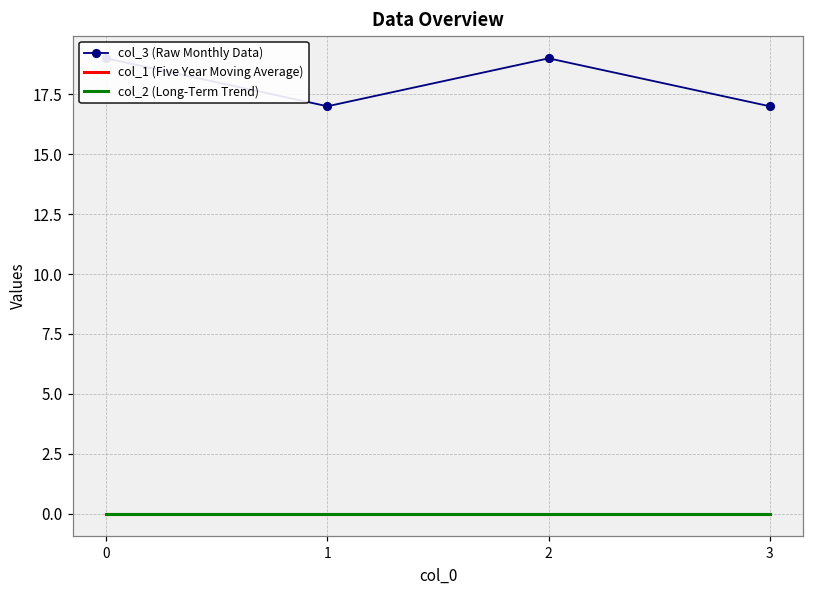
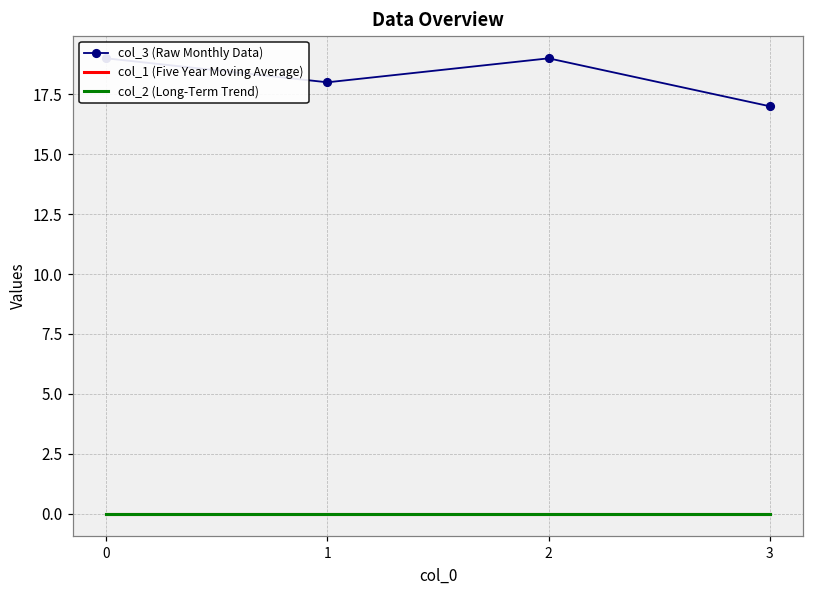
col_3 (Raw Monthly Data), 1: 17 -> 18
